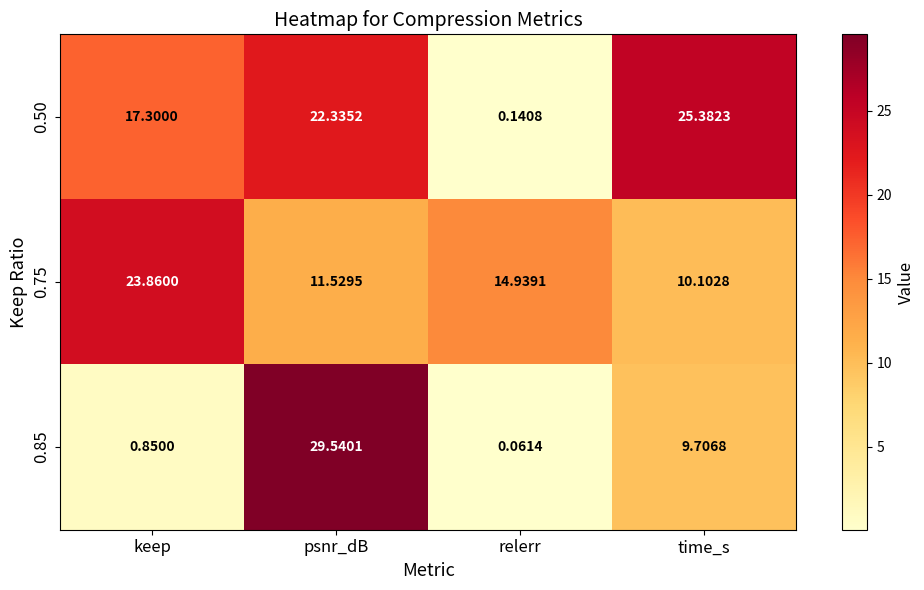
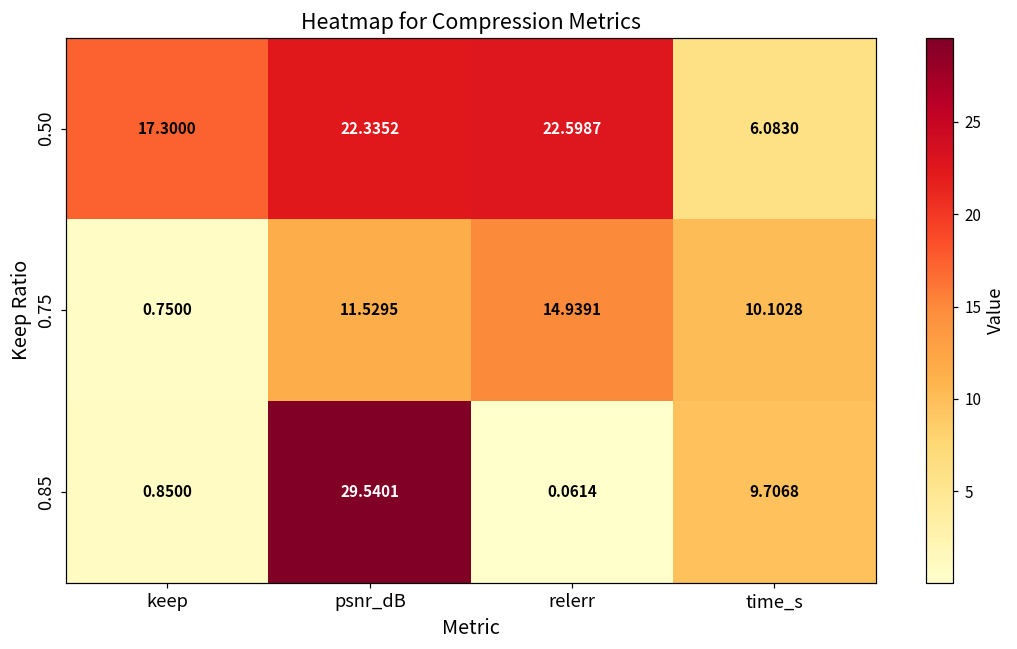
0.50, relerr: 0.1408 -> 22.5987
0.50, time_s: 25.3823 -> 6.0830
0.75, keep: 23.8600 -> 0.7500
